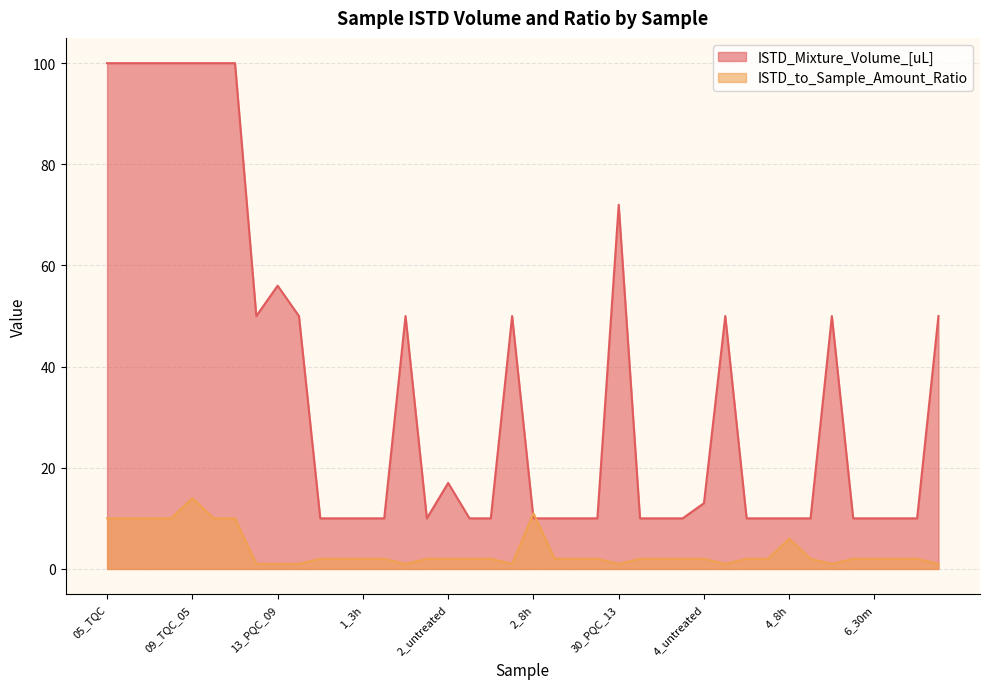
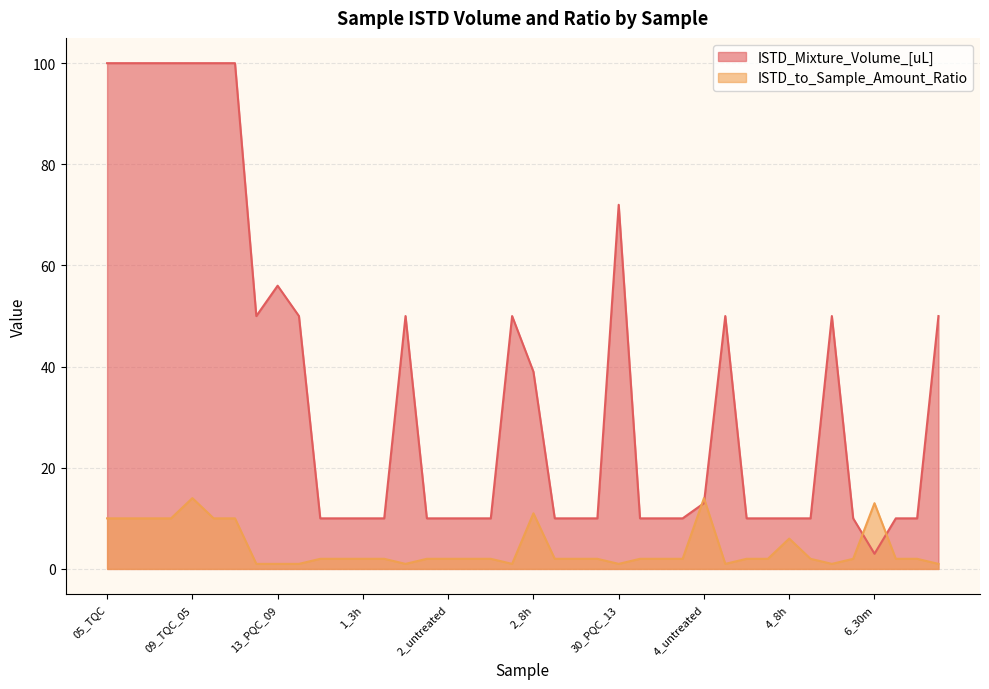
ISTD_Mixture_Volume_[uL], 2_untreated: 17 -> 10
ISTD_Mixture_Volume_[uL], 2_8h: 10 -> 39
ISTD_to_Sample_Amount_Ratio, 4_untreated: 2 -> 14
ISTD_Mixture_Volume_[uL], 6_30m: 10 -> 3
ISTD_to_Sample_Amount_Ratio, 6_30m: 2 -> 13
